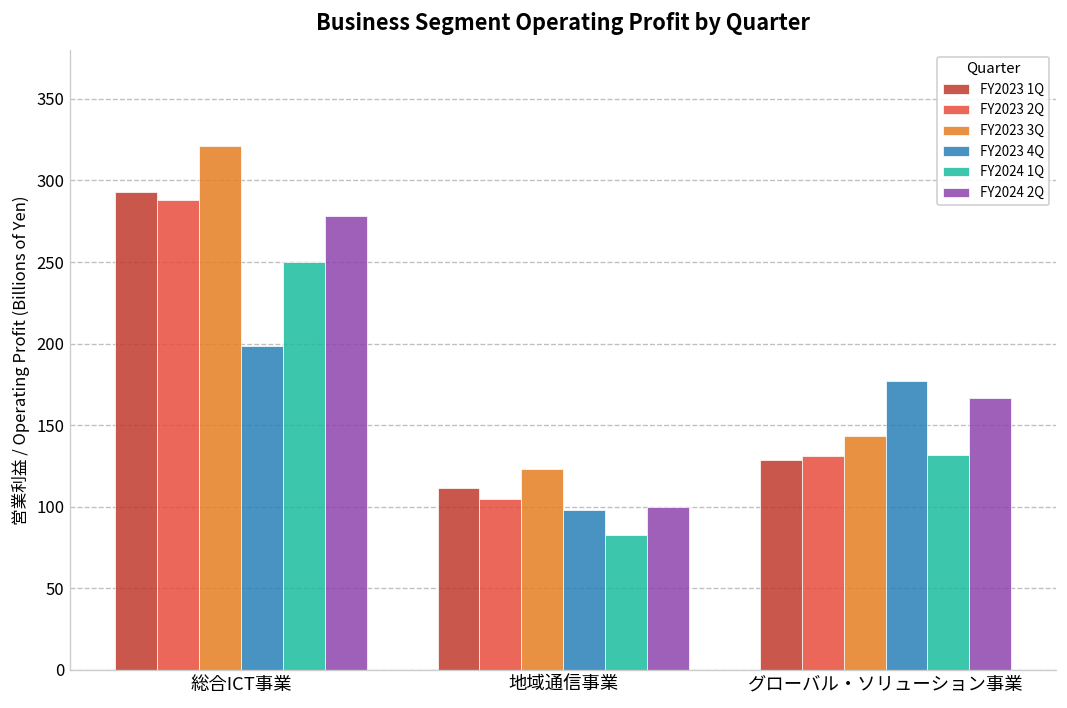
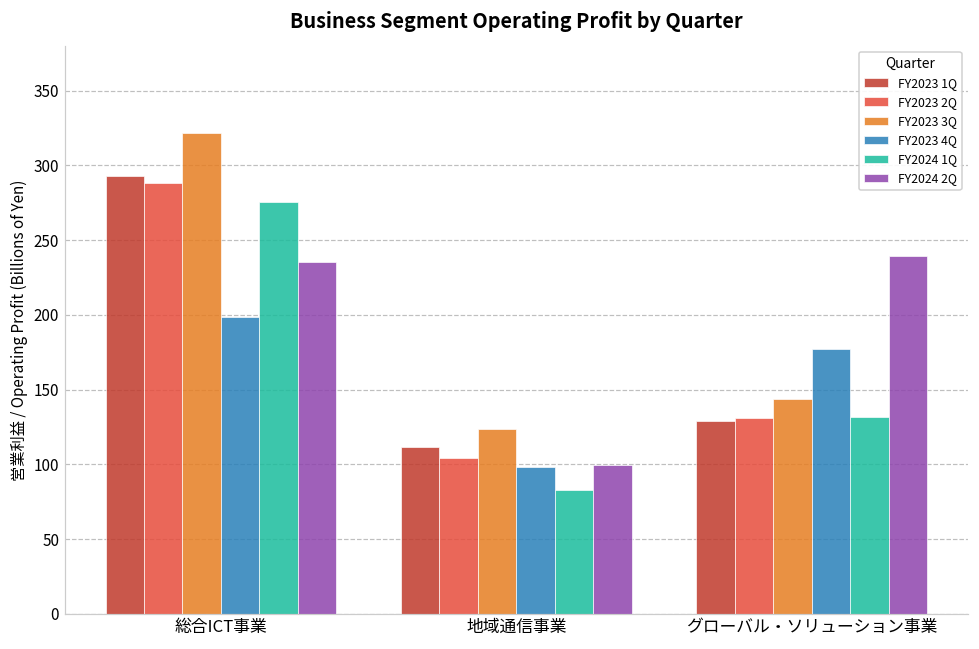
FY2024 1Q, 総合ICT事業: 250 -> 275
FY2024 2Q, 総合ICT事業: 278 -> 235
FY2024 2Q, グローバル・ソリューション事業: 167 -> 239
